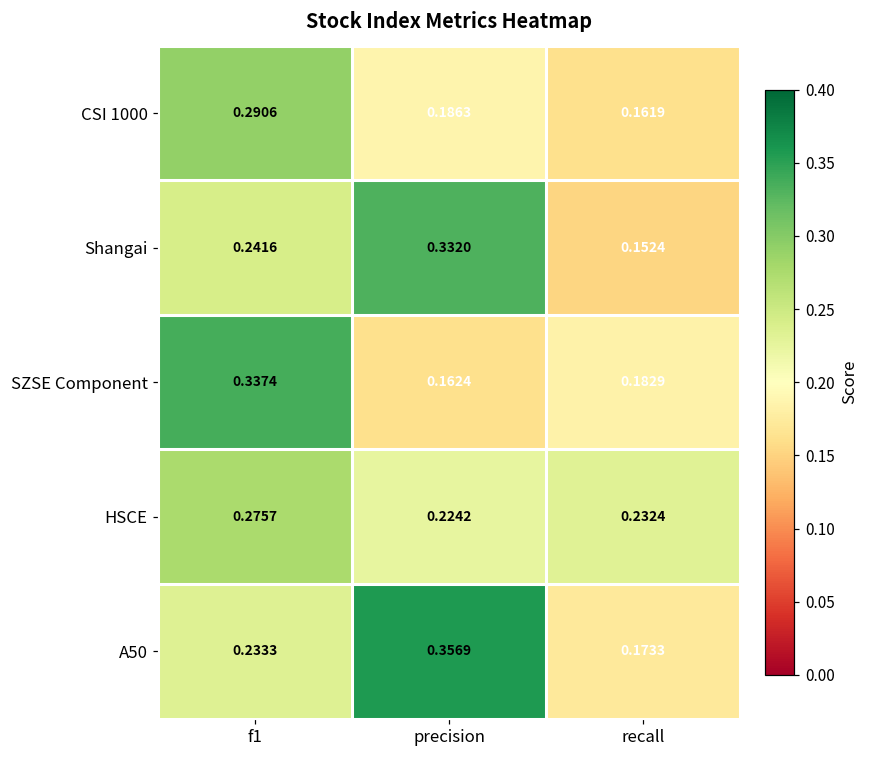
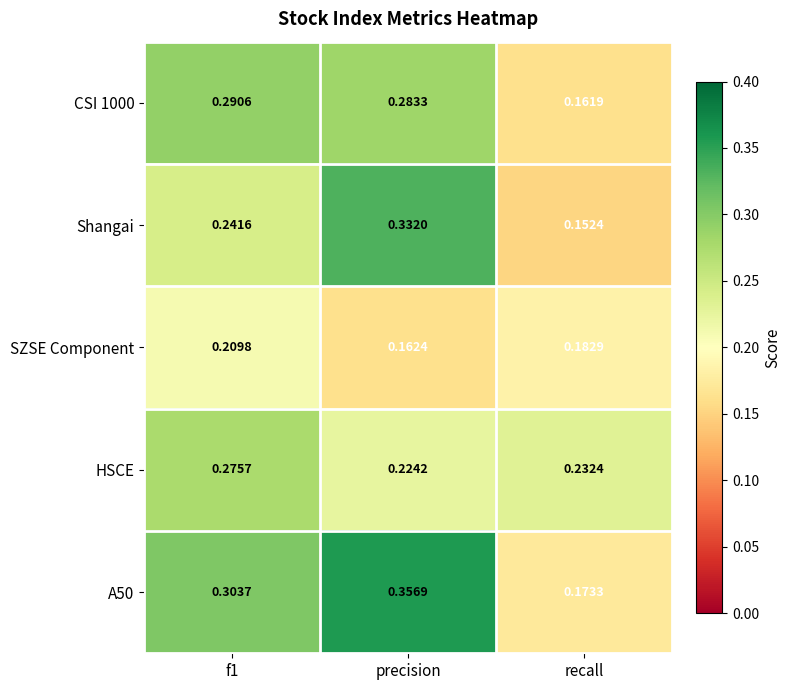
CSI 1000, precision: 0.1863 -> 0.2833
SZSE Component, f1: 0.3374 -> 0.2098
A50, f1: 0.2333 -> 0.3037
